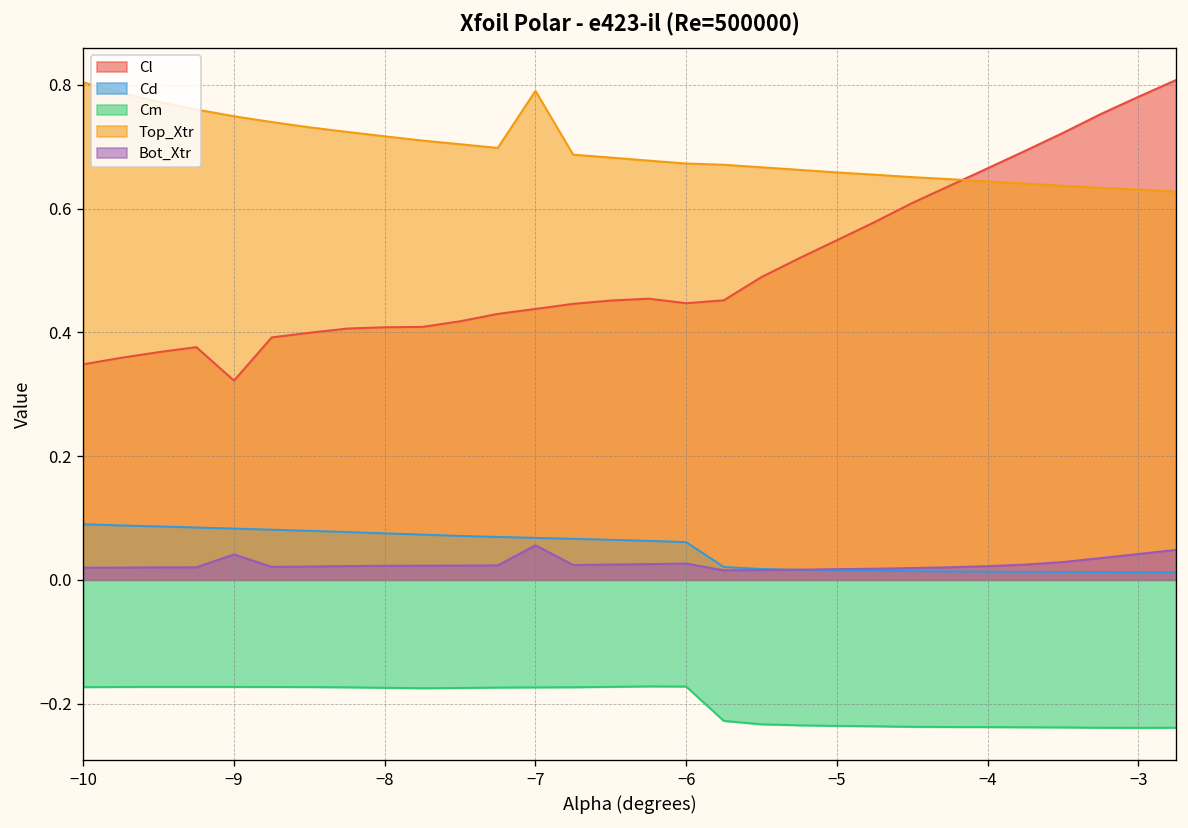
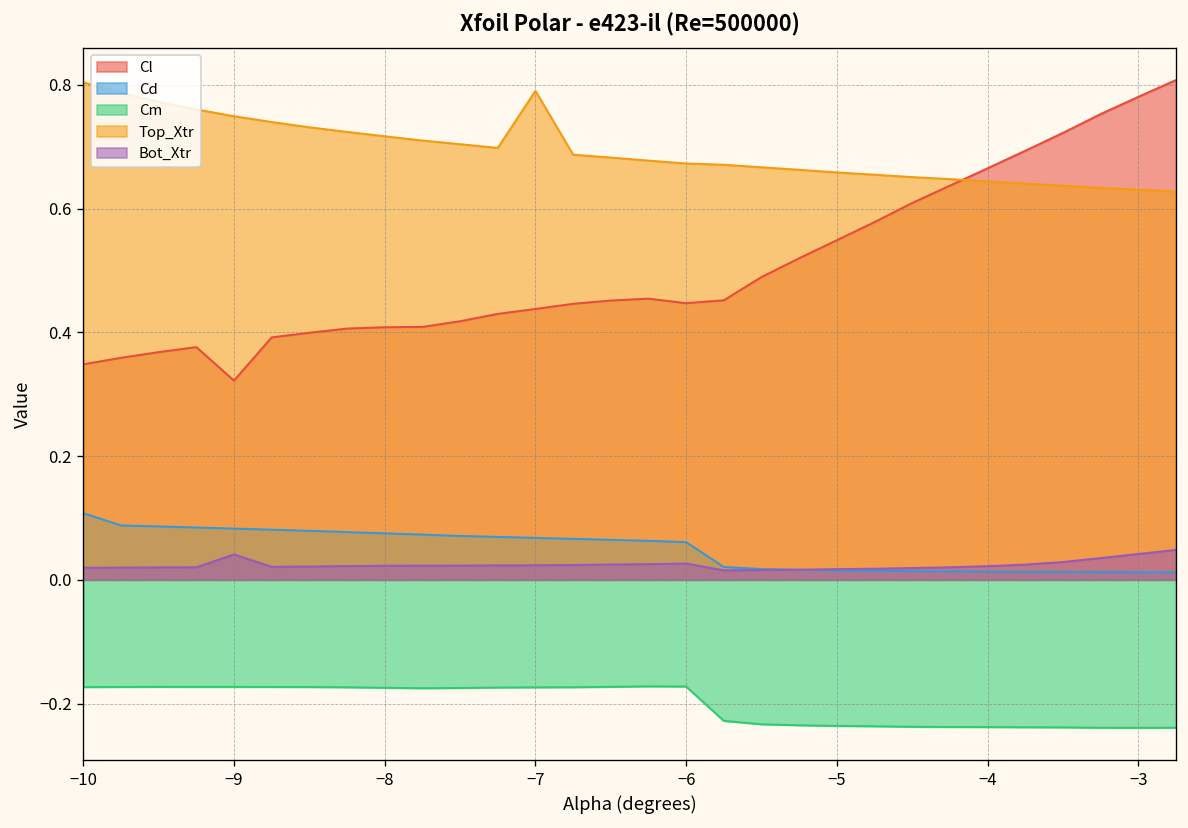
Cd, −10: 0.09 -> 0.11
Bot_Xtr, −7: 0.06 -> 0.02
